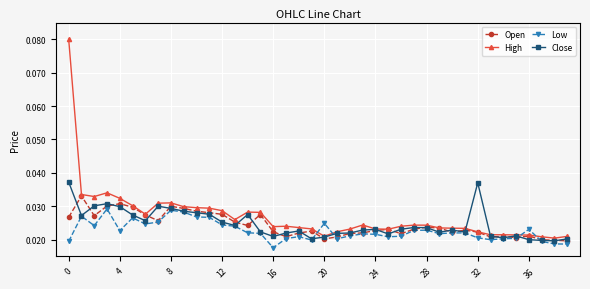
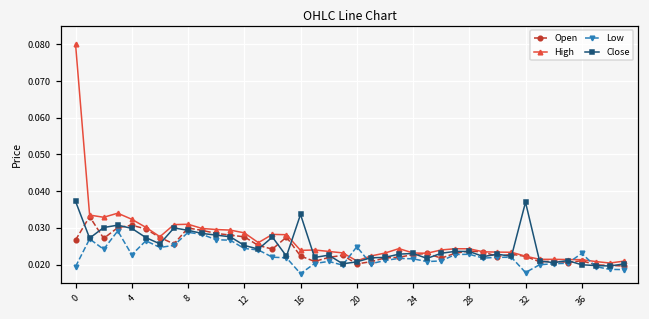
Close, 16: 0.021 -> 0.034
Low, 32: 0.021 -> 0.018
